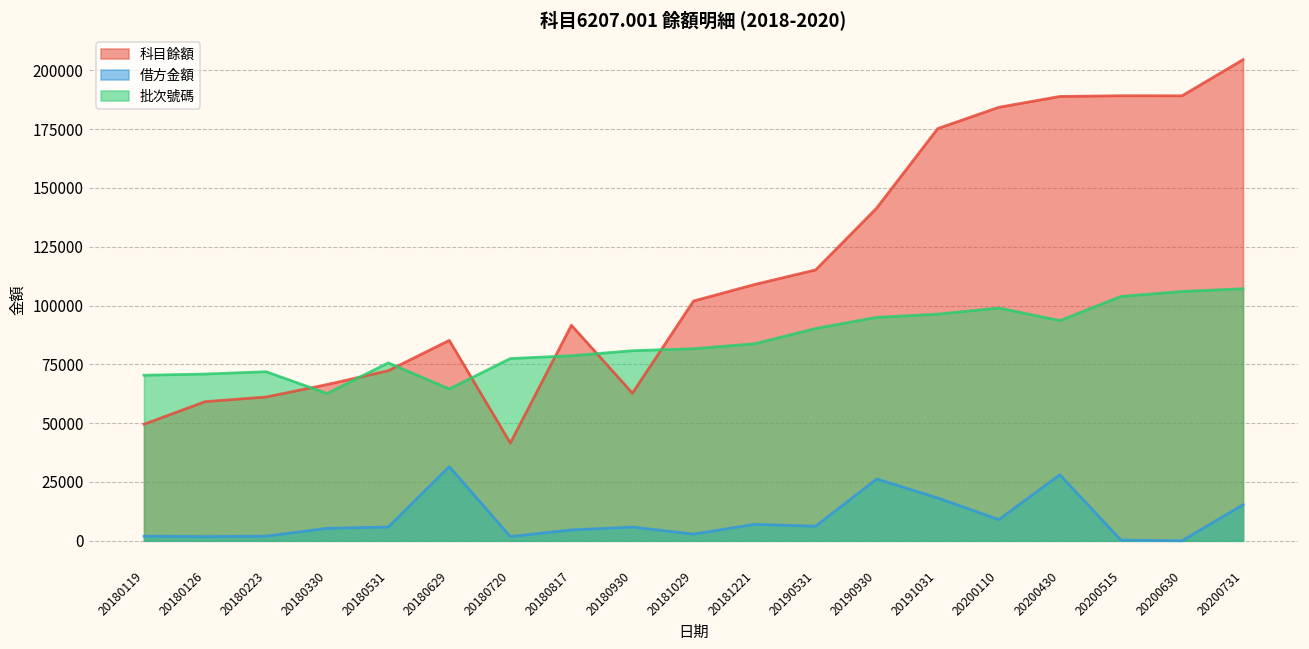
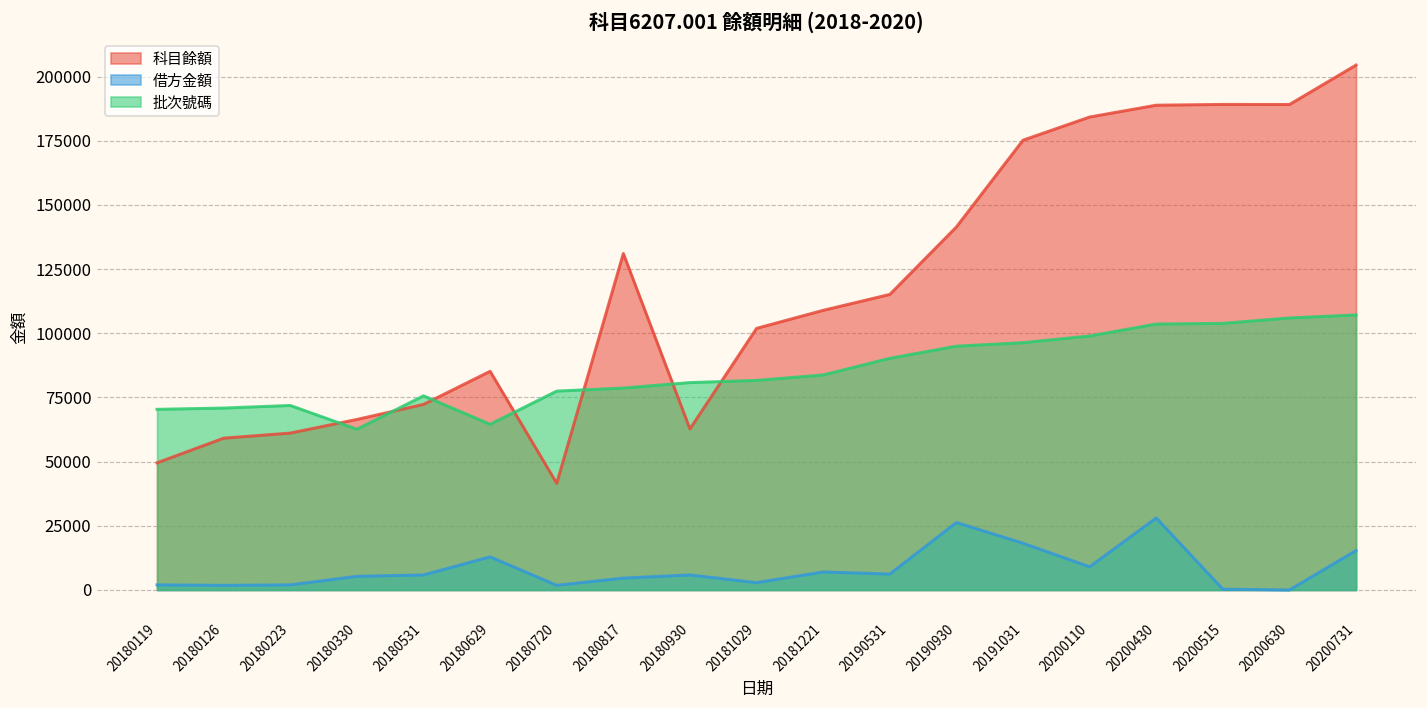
借方金額, 20180629: 32000 -> 13000
科目餘額, 20180817: 92000 -> 131000
批次號碼, 20200430: 94000 -> 104000
